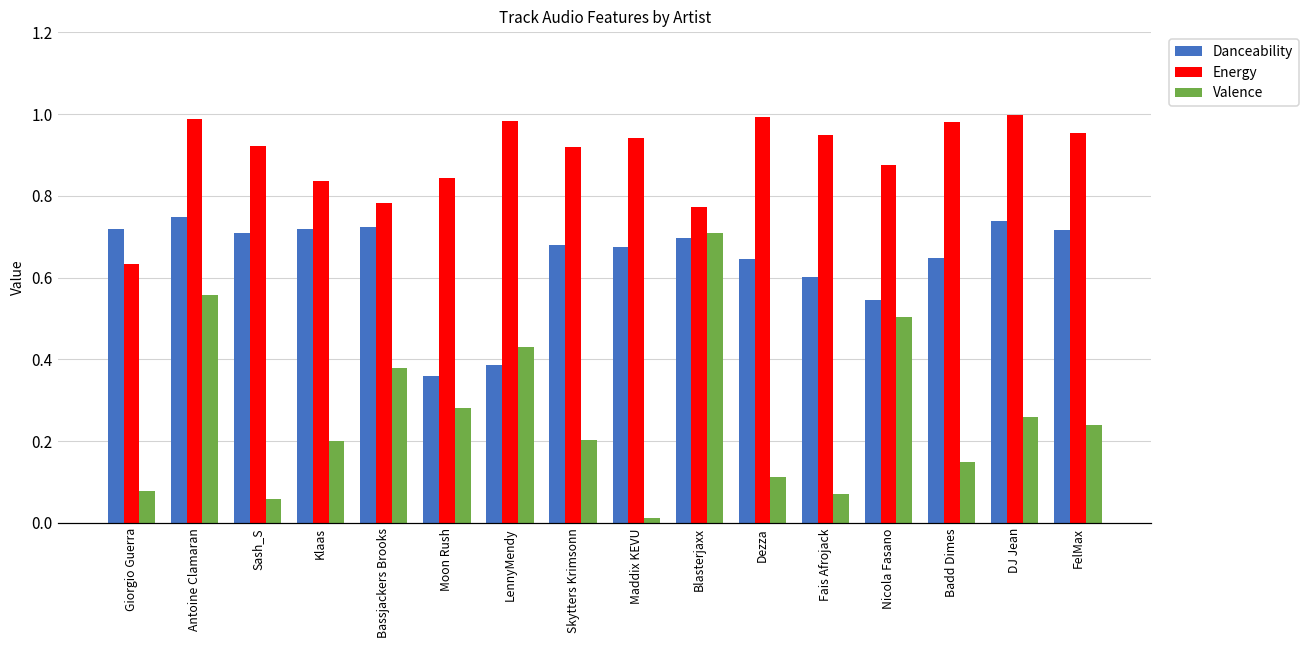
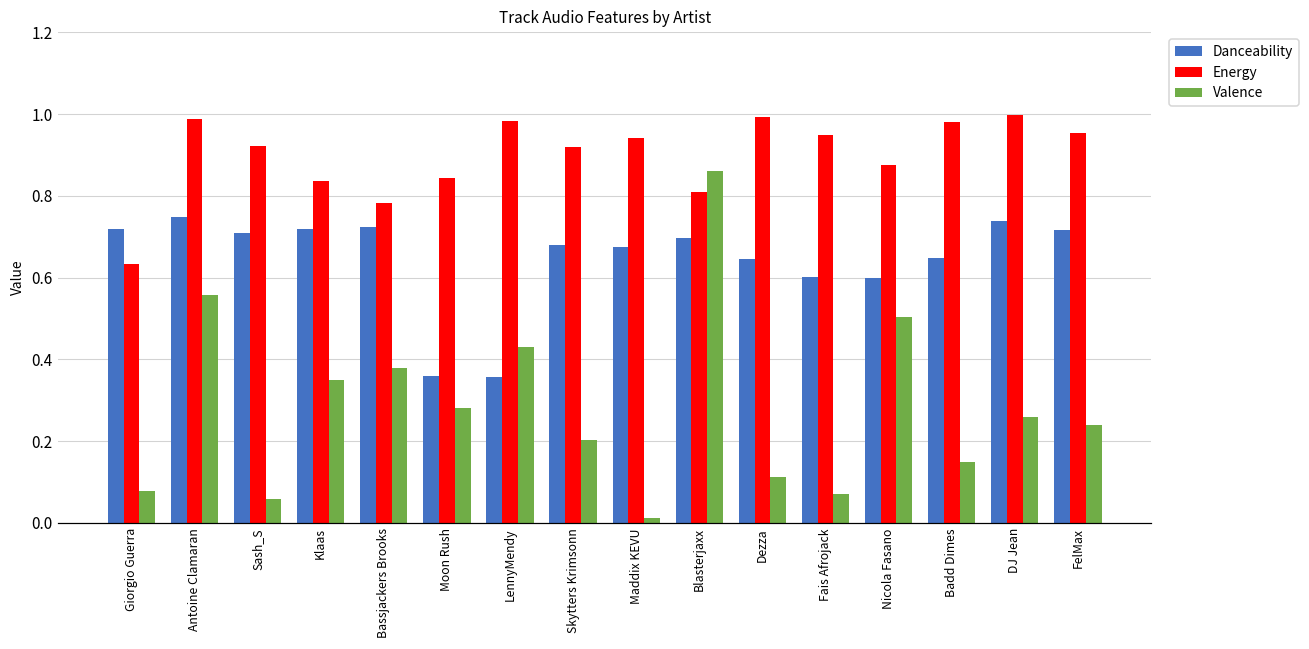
Valence, Klaas: 0.20 -> 0.35
Danceability, LennyMendy: 0.39 -> 0.36
Energy, Blasterjaxx: 0.77 -> 0.81
Valence, Blasterjaxx: 0.71 -> 0.86
Danceability, Nicola Fasano: 0.55 -> 0.60
